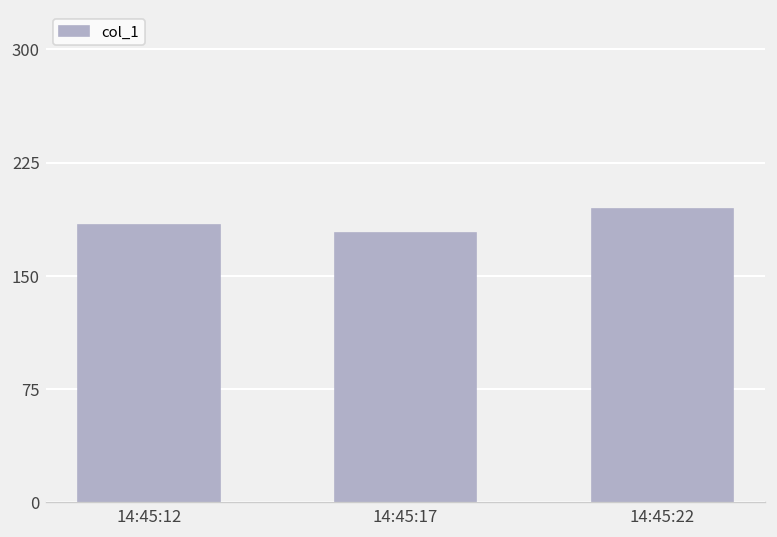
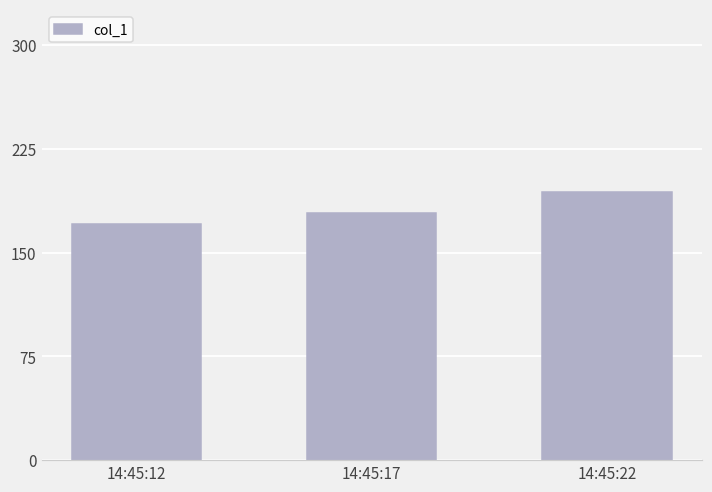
14:45:12: 183 -> 170
